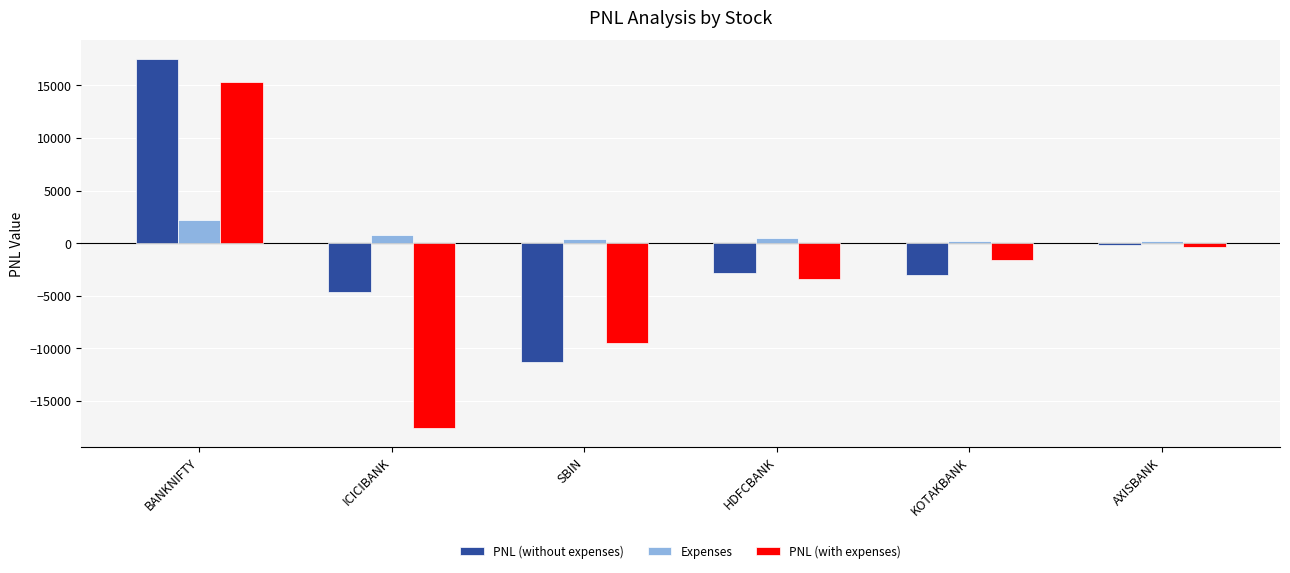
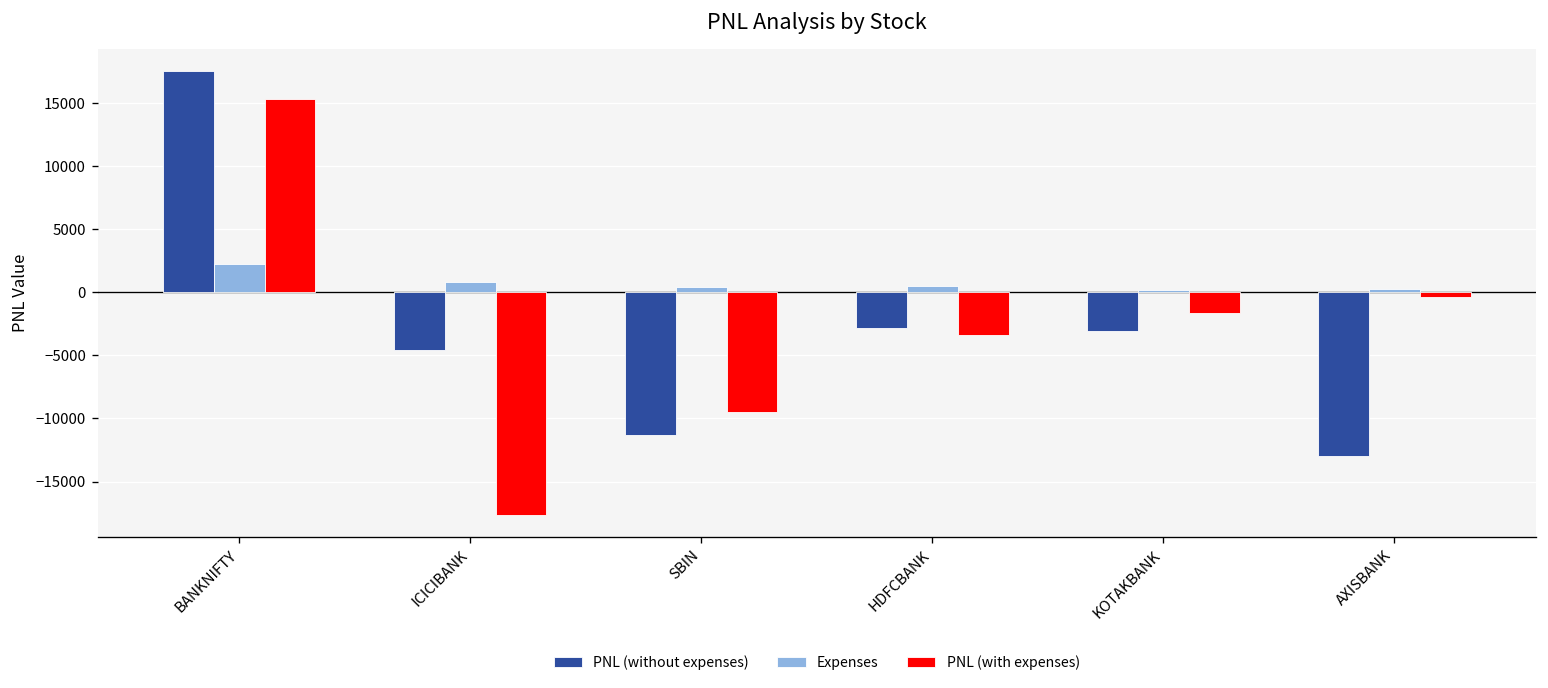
PNL (without expenses), AXISBANK: -200 -> -13000
